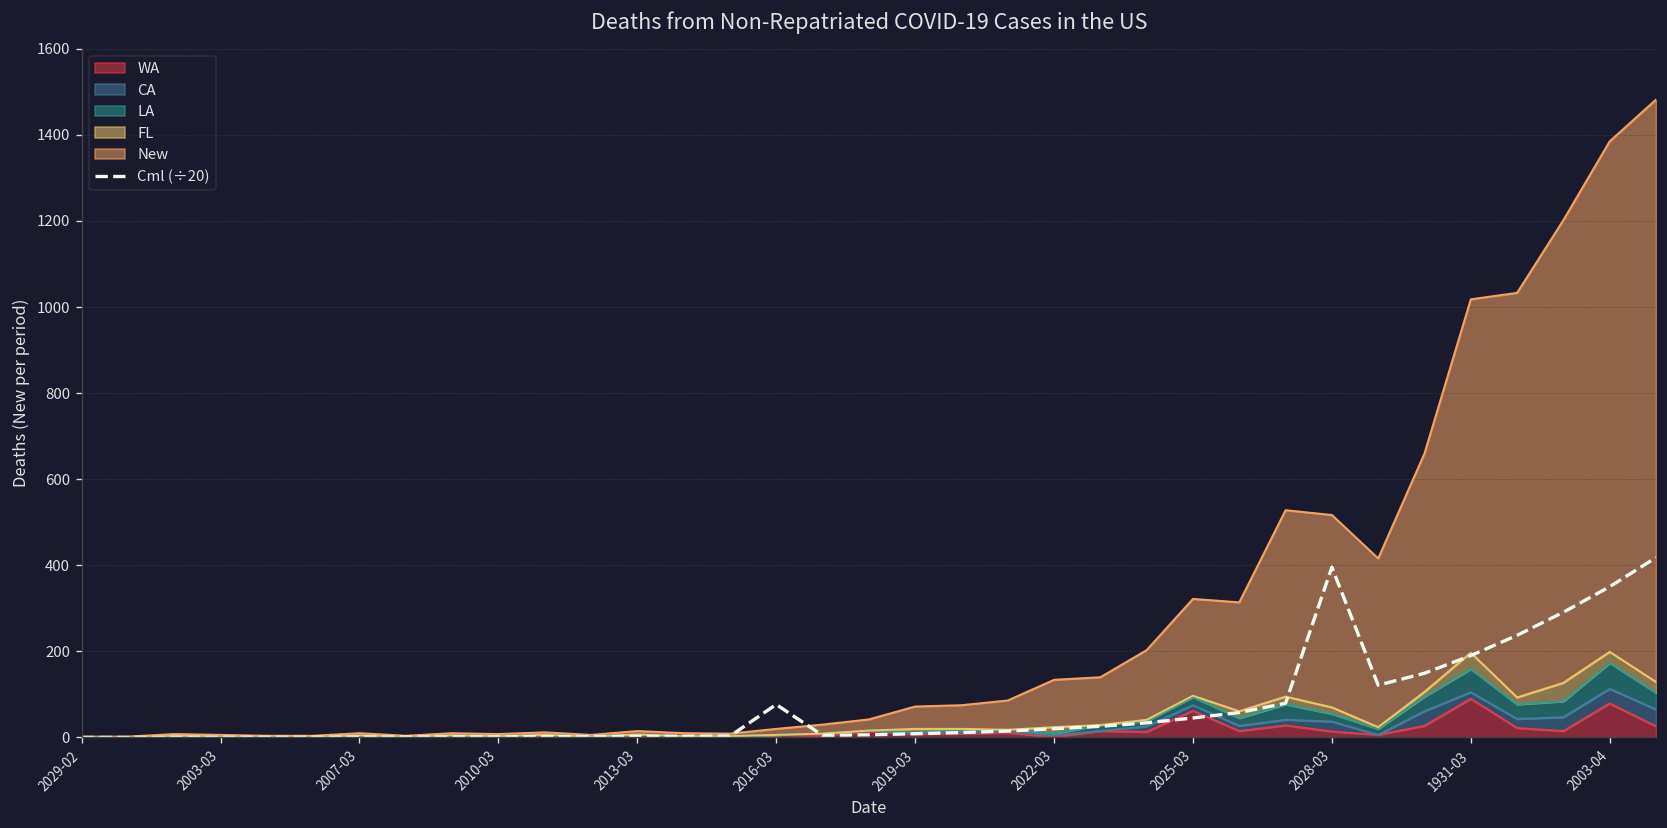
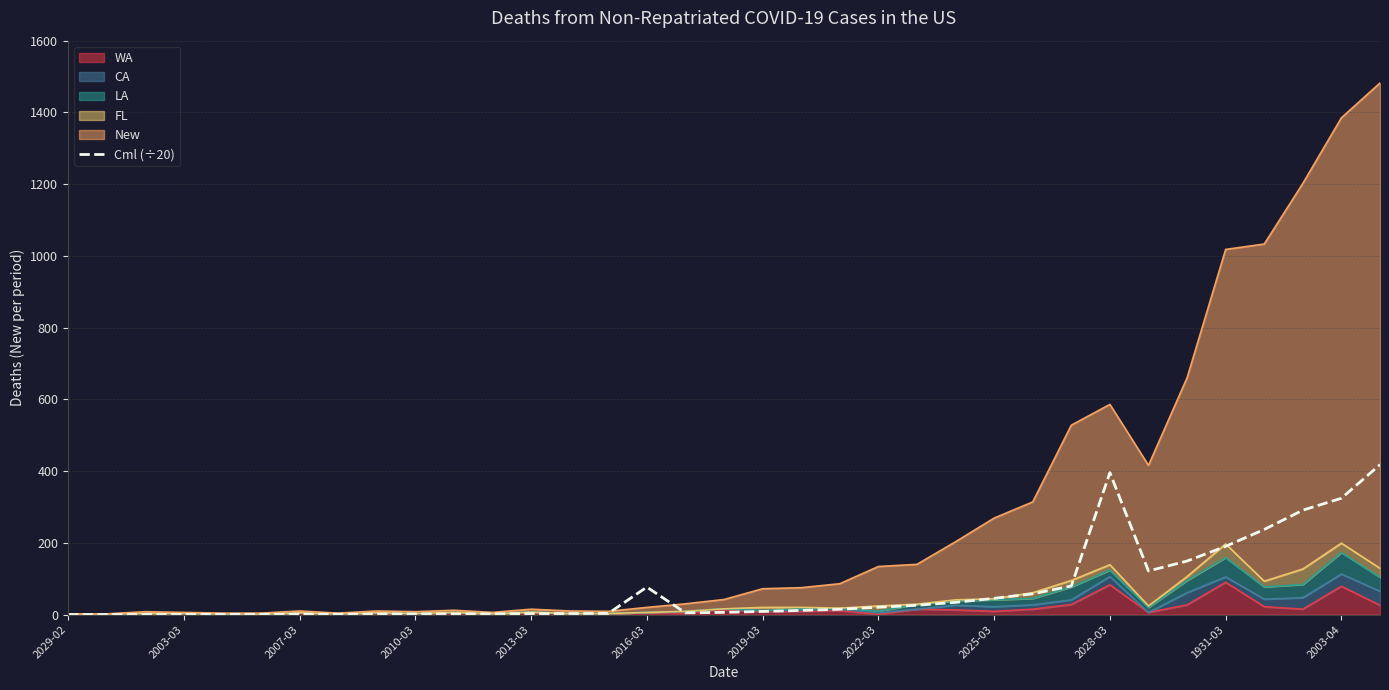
WA, 2025-03: 60 -> 10
WA, 2028-03: 10 -> 80
Cml (÷20), 2003-04: 350 -> 320
